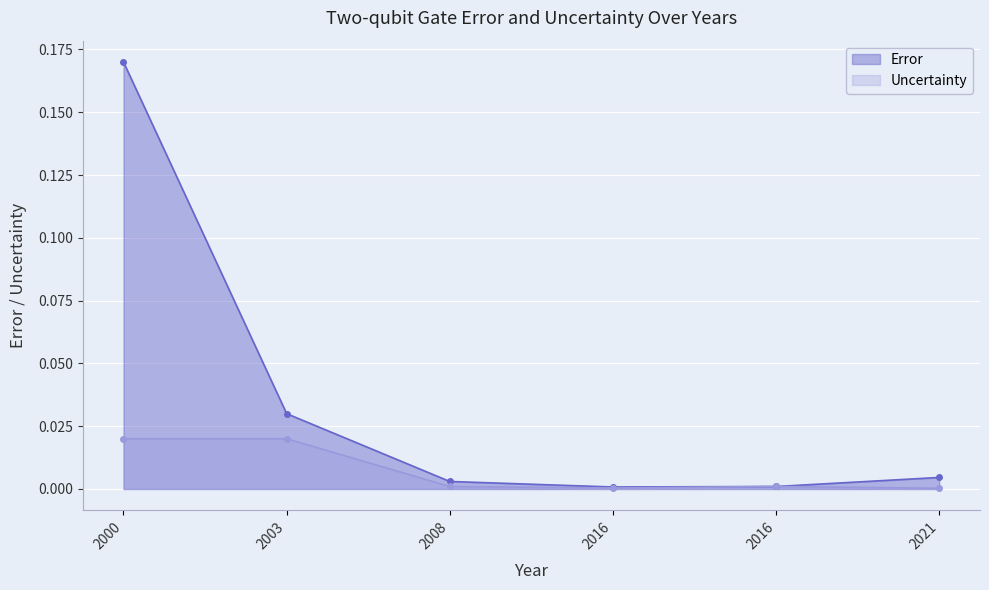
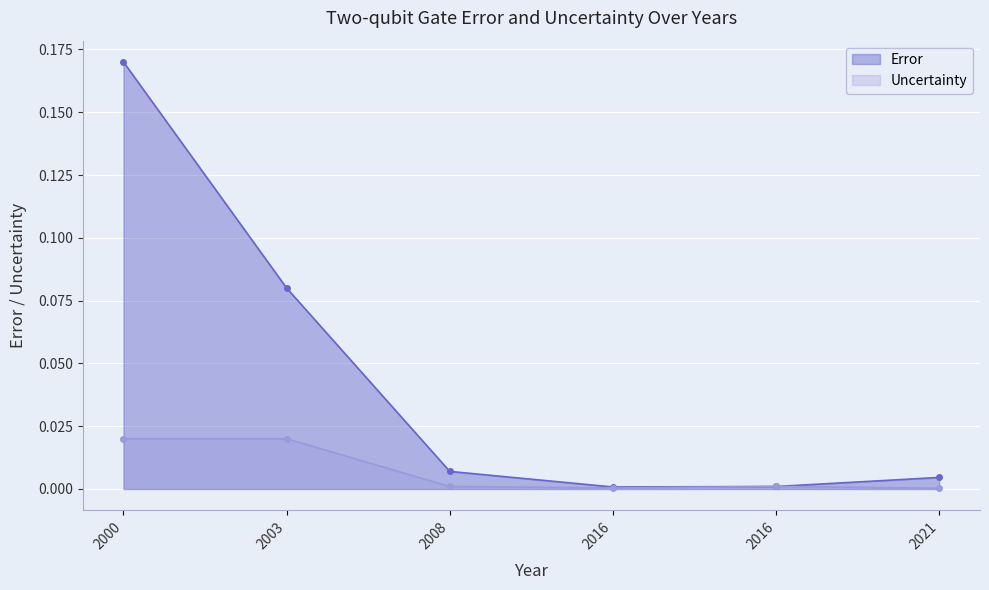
Error, 2003: 0.03 -> 0.08
Error, 2008: 0.003 -> 0.007
